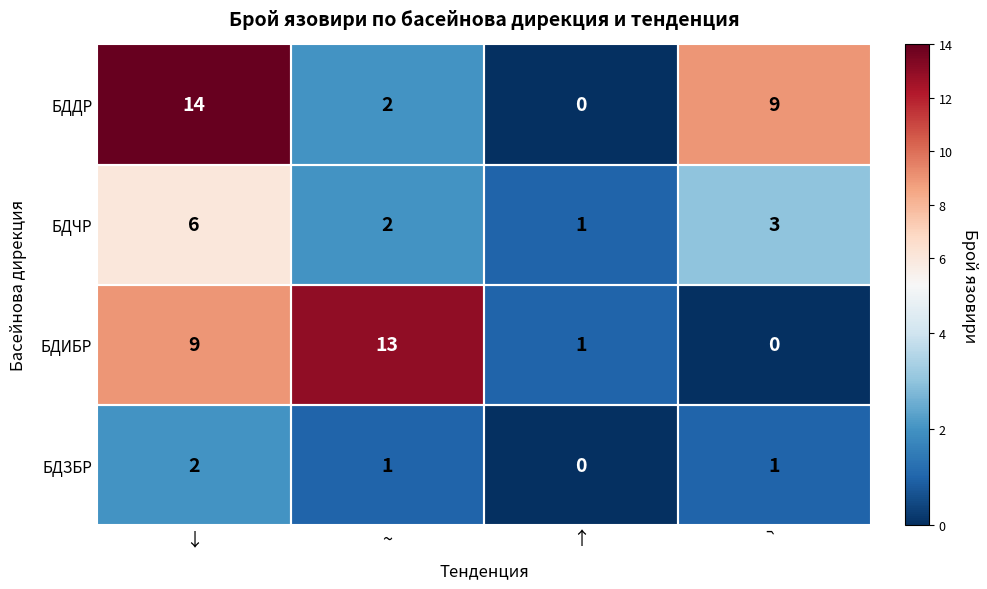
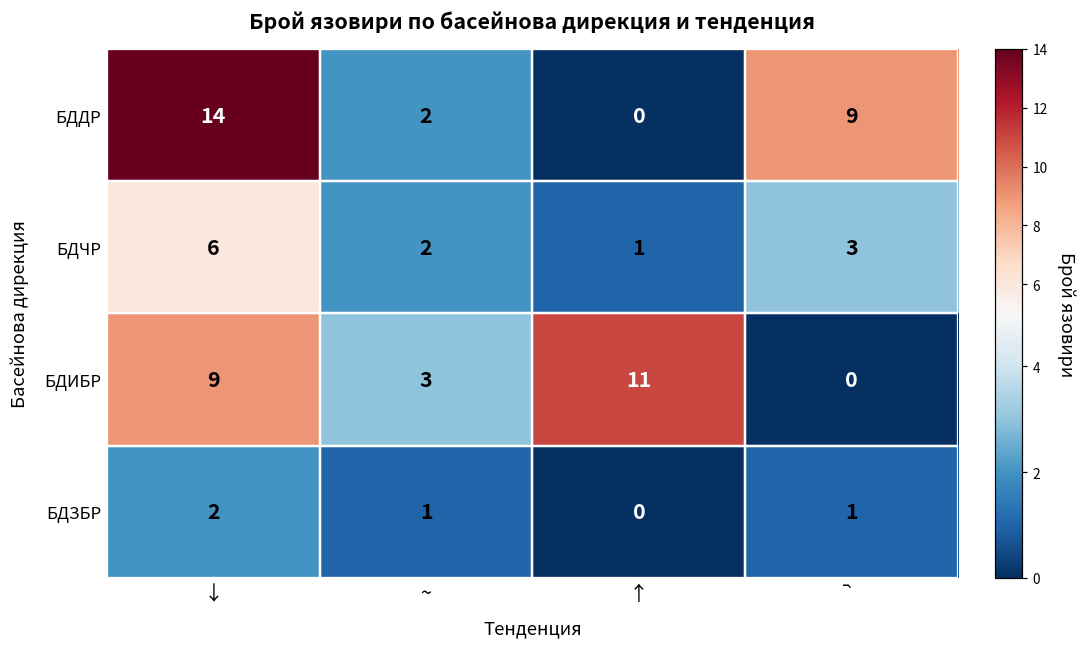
БДИБР, ~: 13 -> 3
БДИБР, ↑: 1 -> 11
